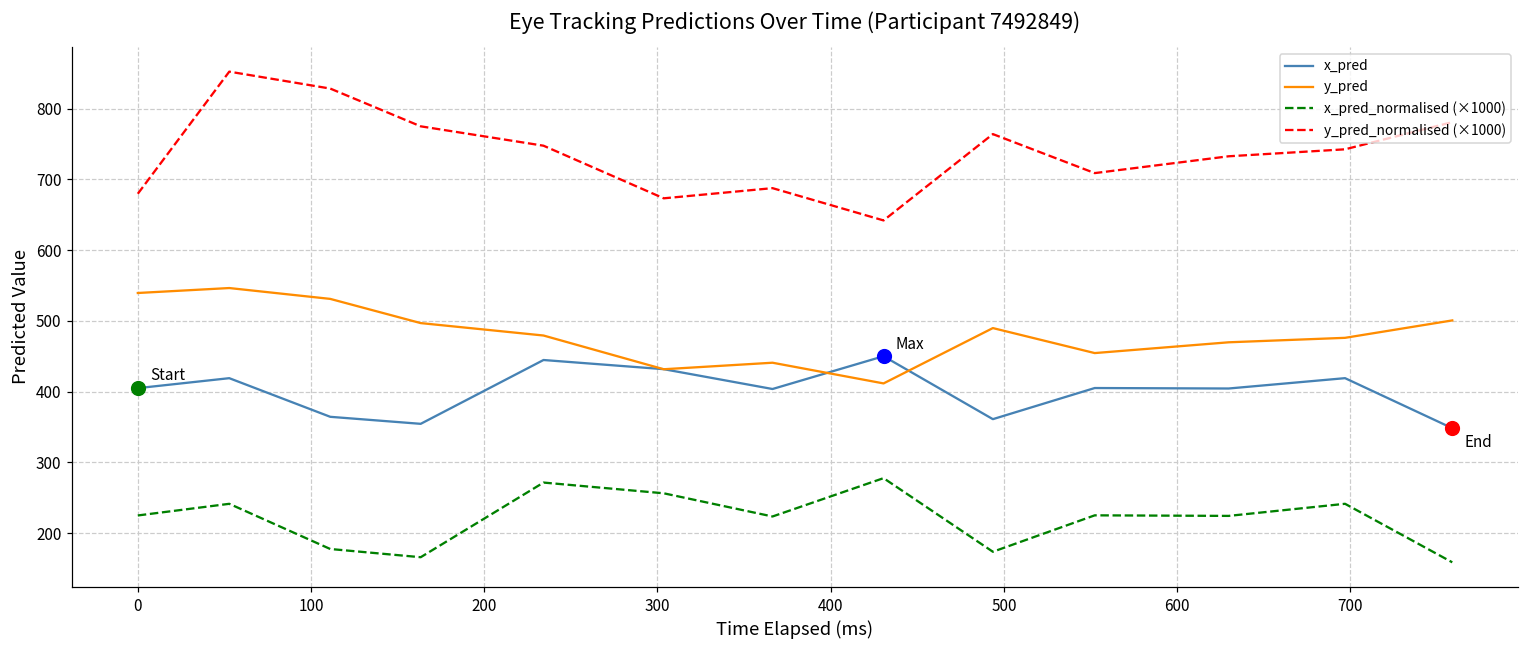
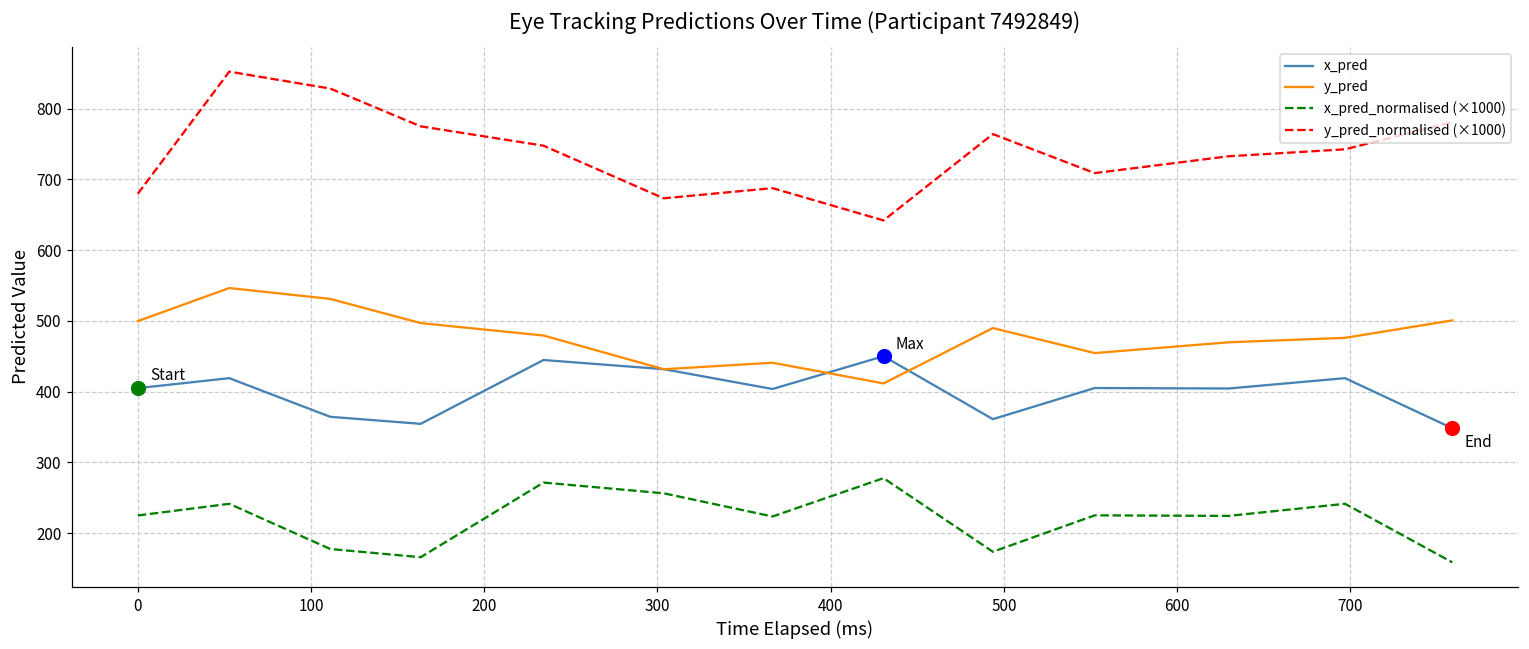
y_pred, 0: 540 -> 500
